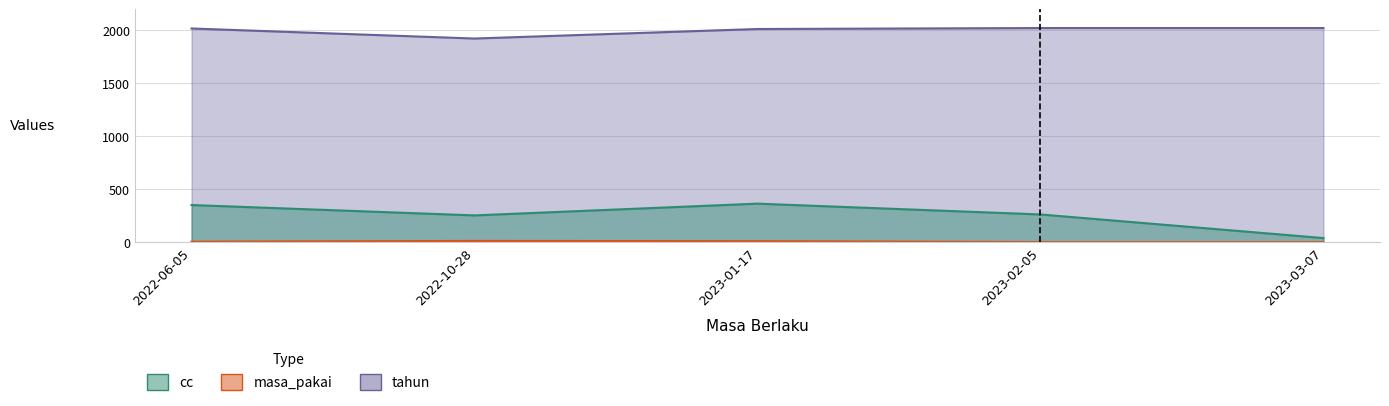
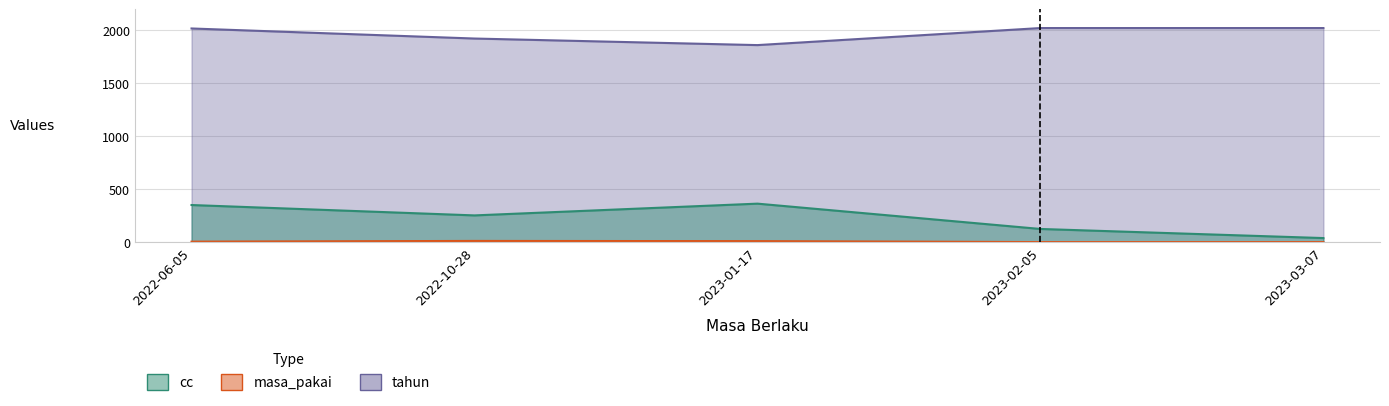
tahun, 2023-01-17: 2010 -> 1860
cc, 2023-02-05: 260 -> 130
